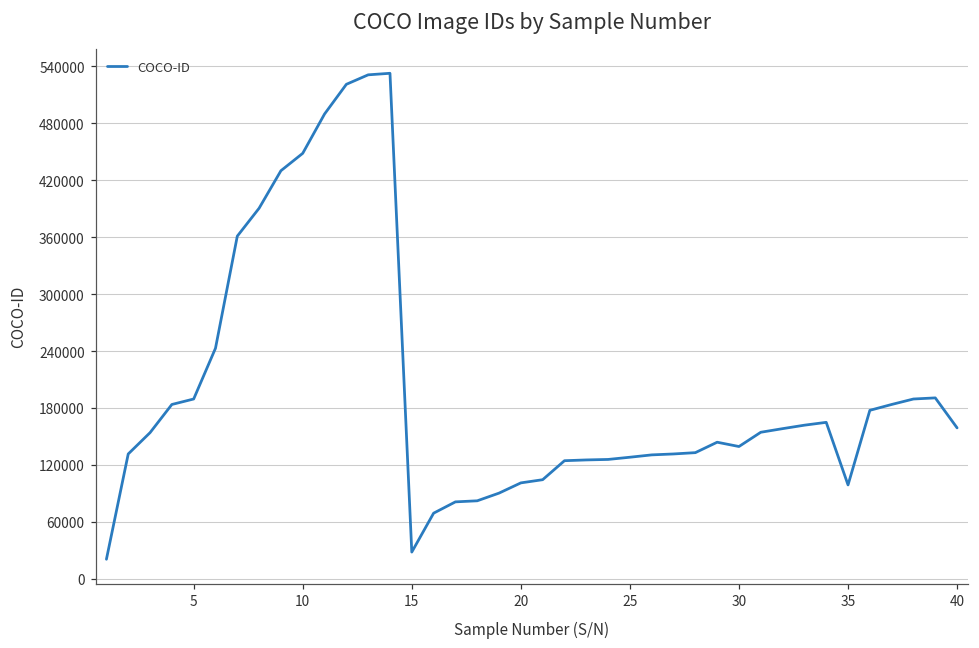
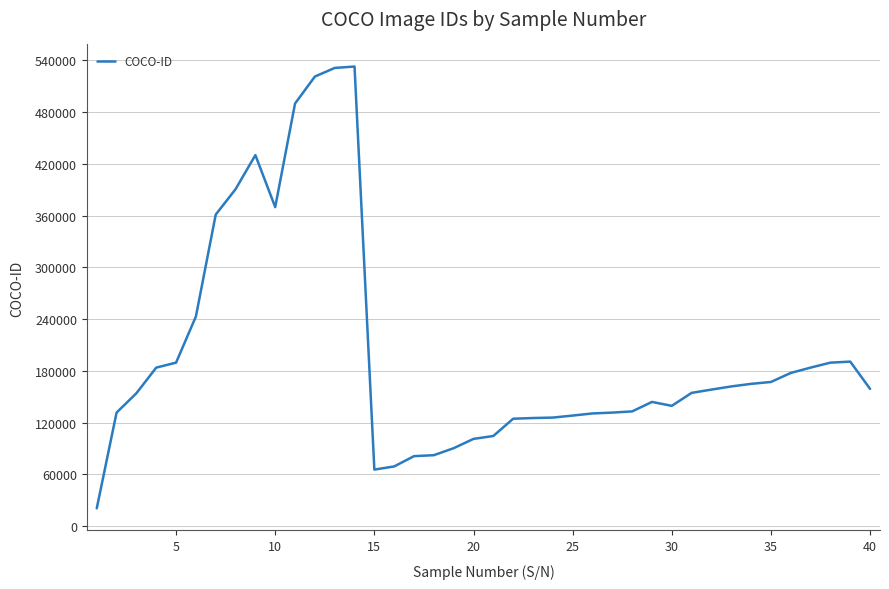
10: 450000 -> 370000
15: 30000 -> 70000
35: 100000 -> 170000
